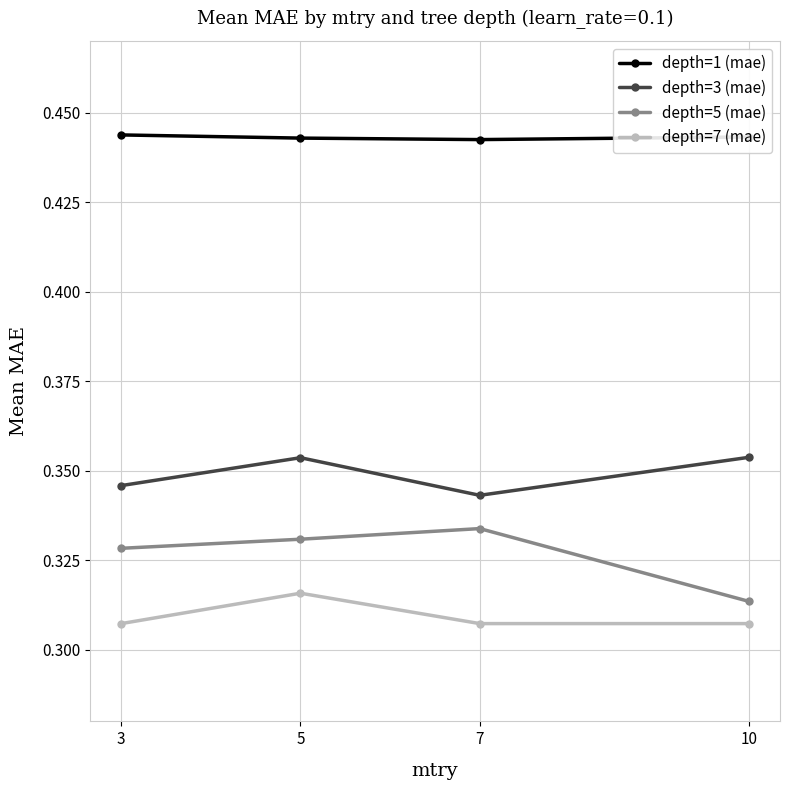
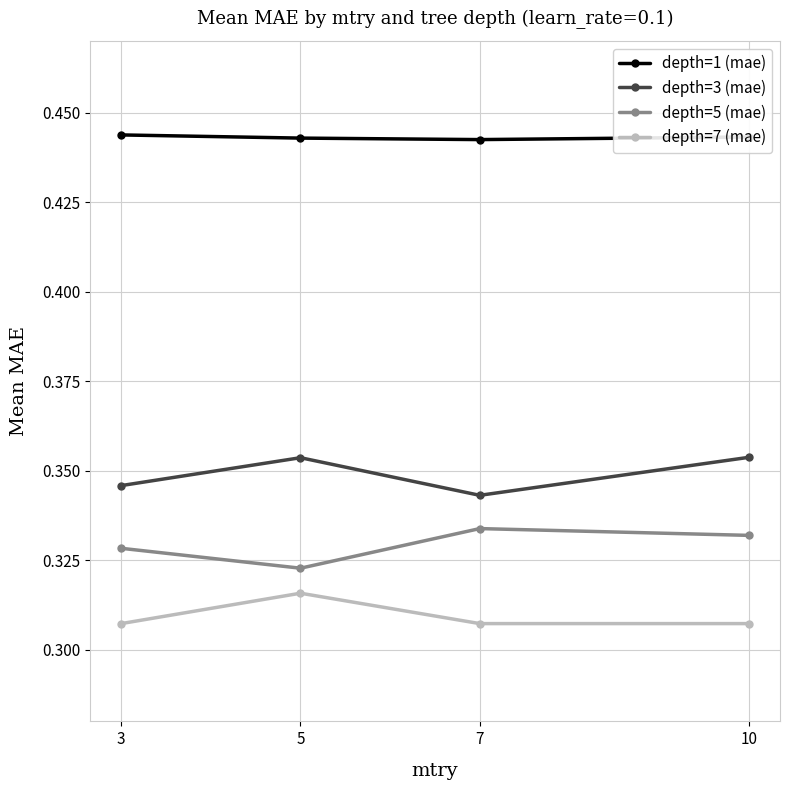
depth=5 (mae), 5: 0.331 -> 0.323
depth=5 (mae), 10: 0.314 -> 0.332
